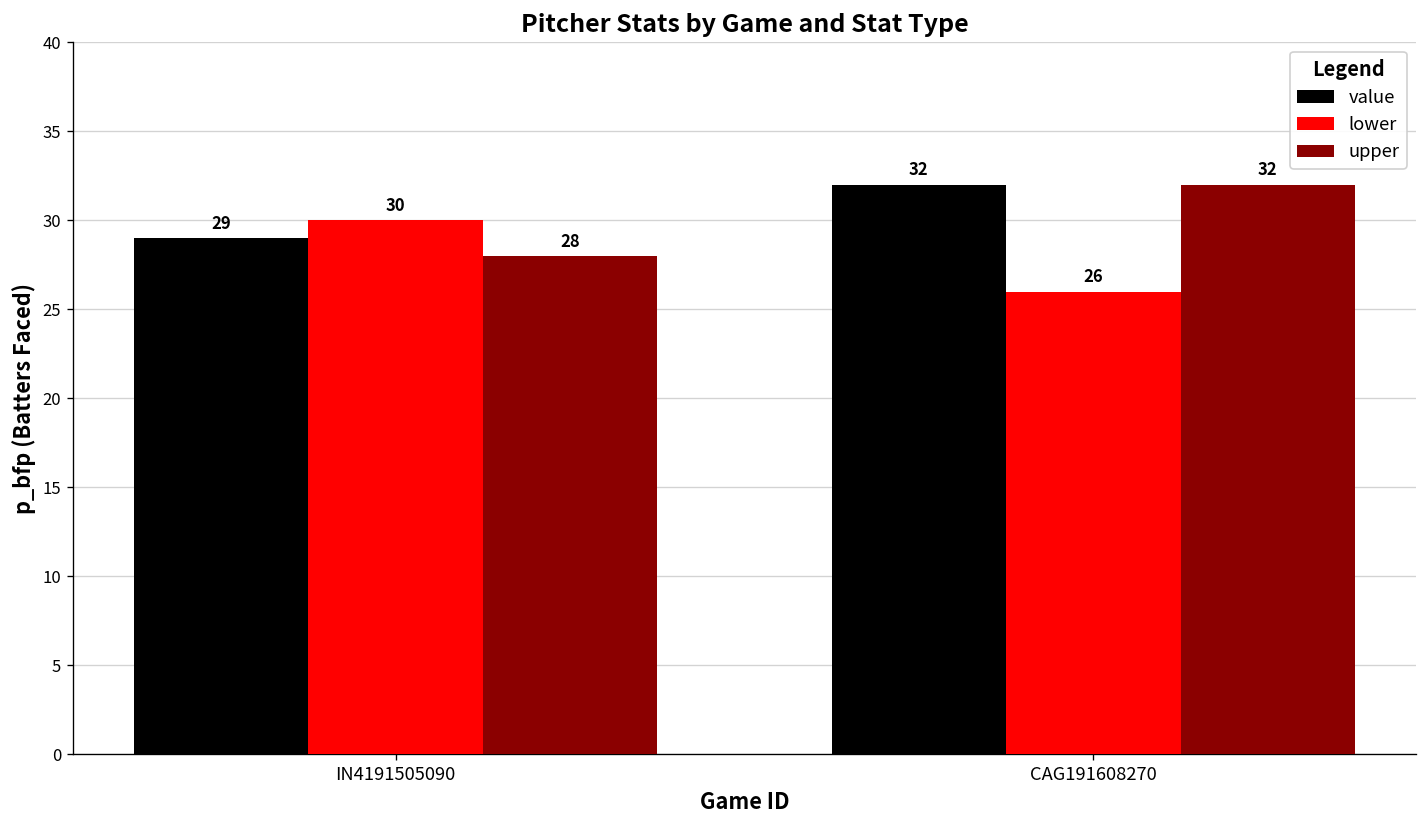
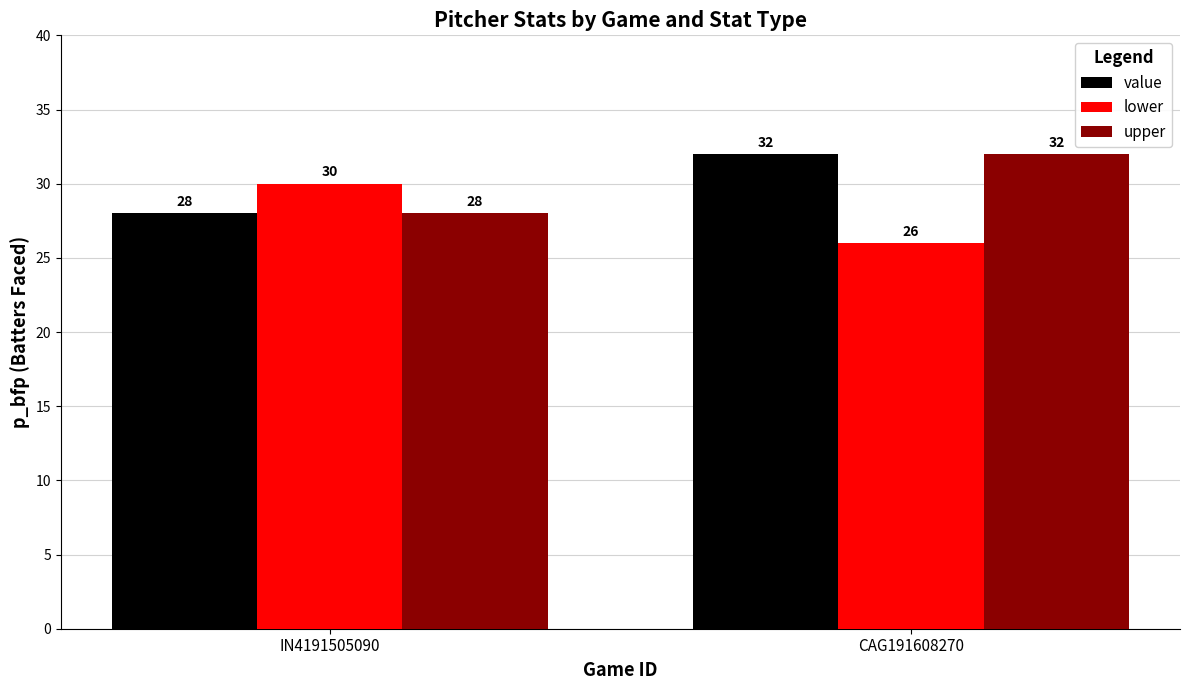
value, IN4191505090: 29 -> 28
